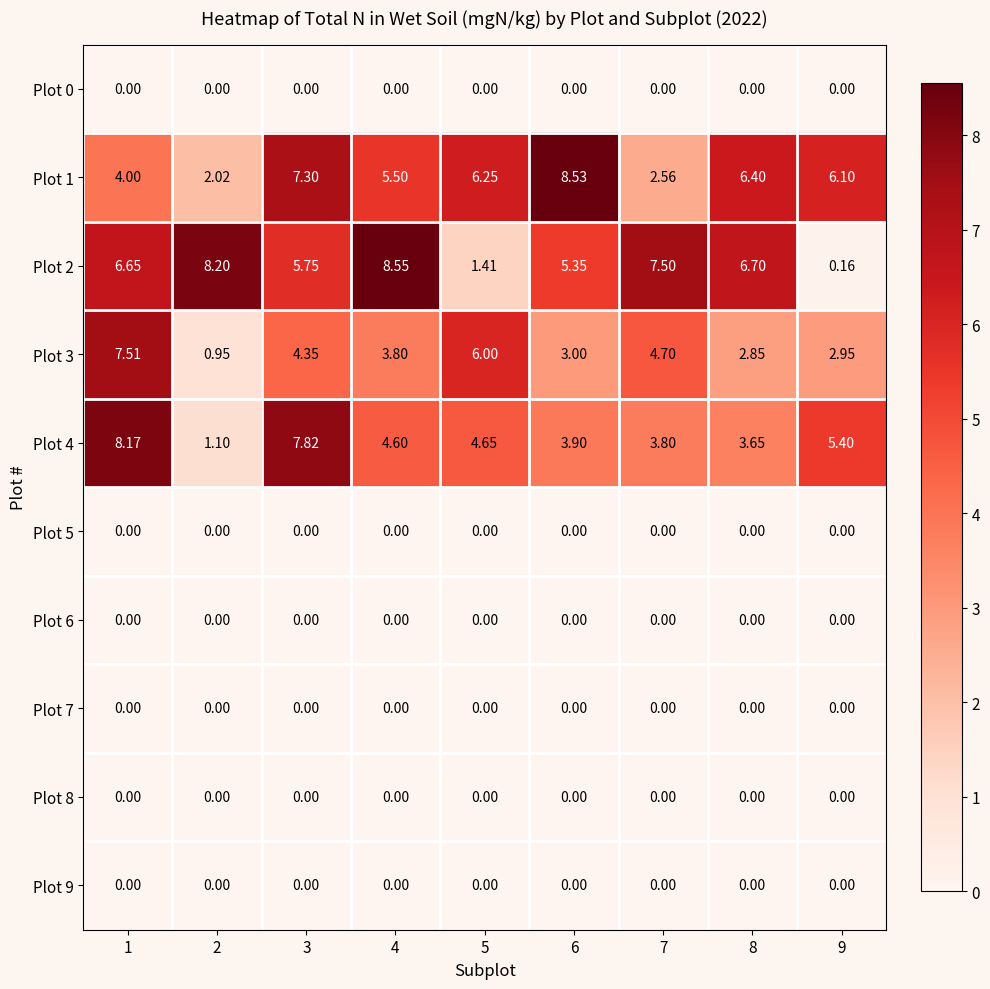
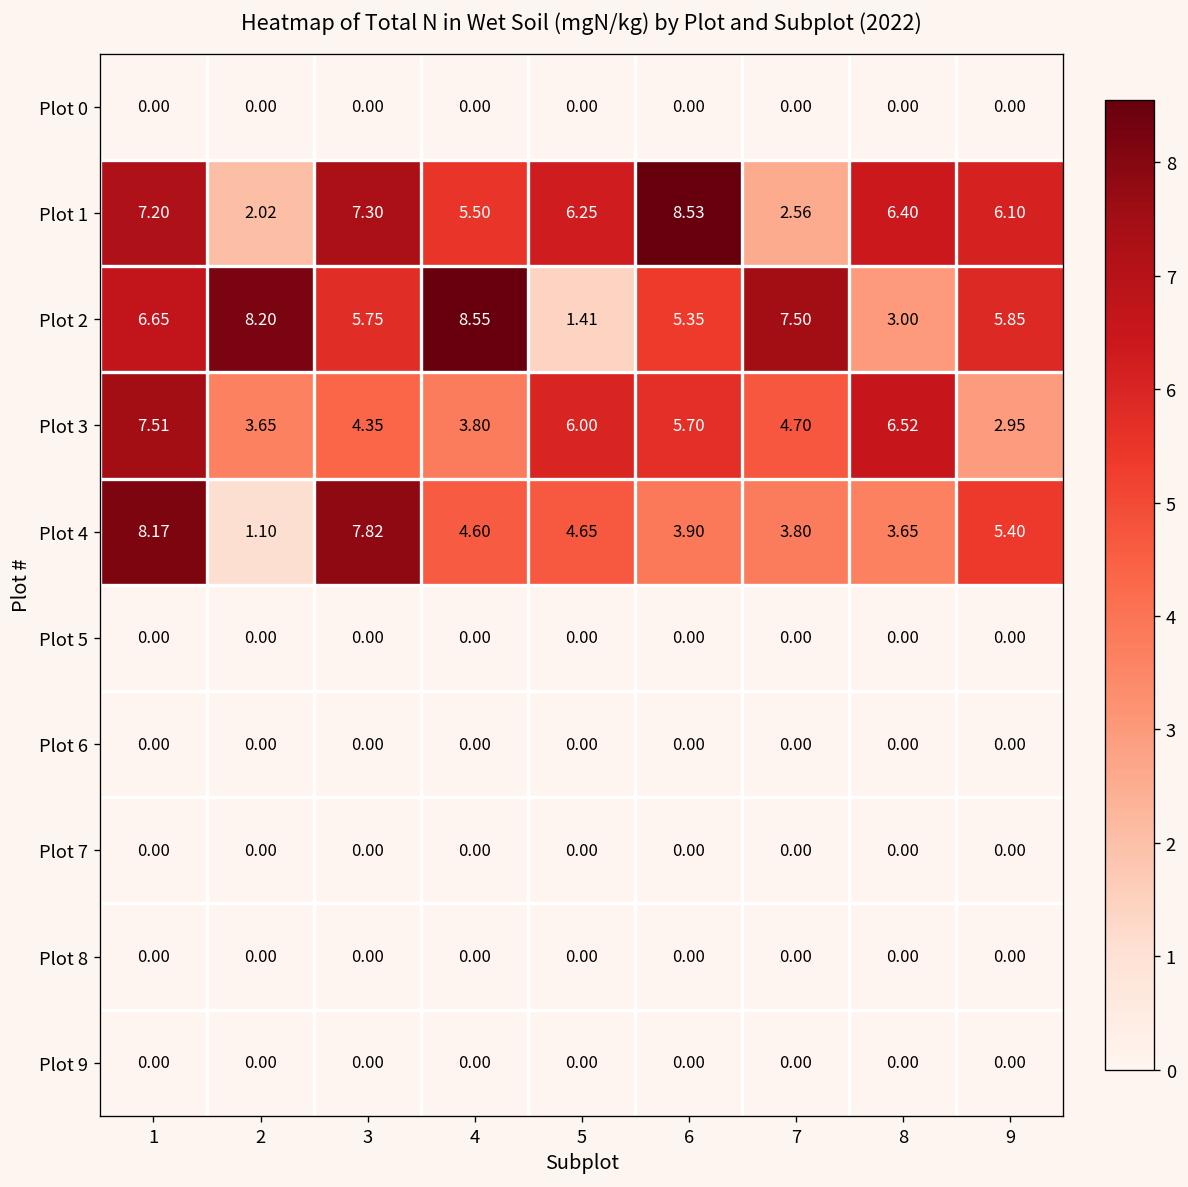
Plot 1, 1: 4.00 -> 7.20
Plot 2, 8: 6.70 -> 3.00
Plot 2, 9: 0.16 -> 5.85
Plot 3, 2: 0.95 -> 3.65
Plot 3, 6: 3.00 -> 5.70
Plot 3, 8: 2.85 -> 6.52
